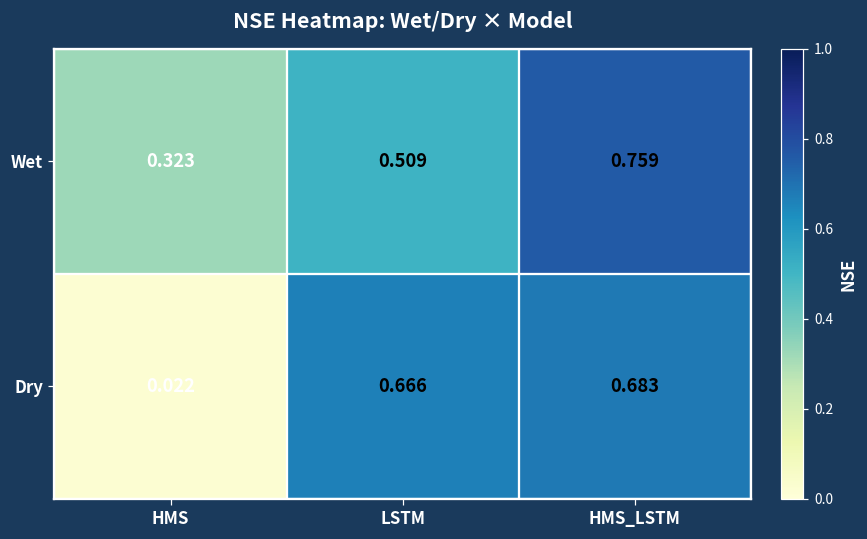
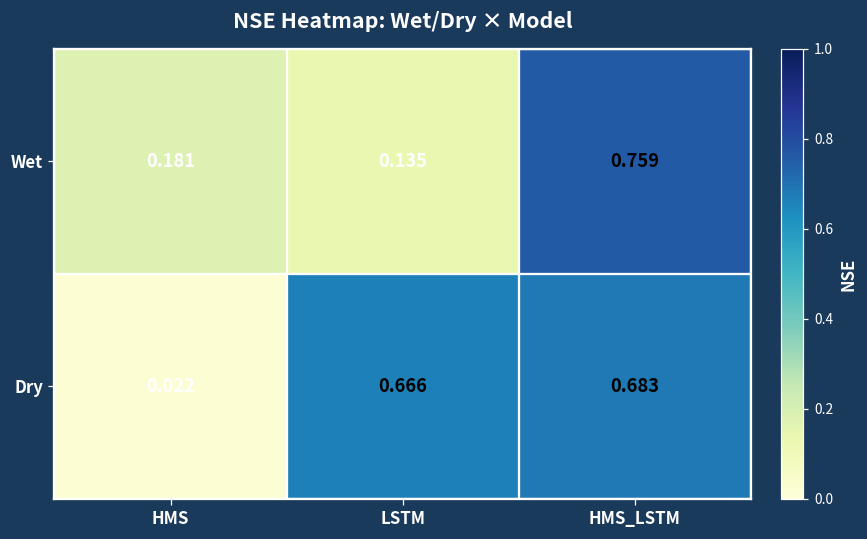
Wet, HMS: 0.323 -> 0.181
Wet, LSTM: 0.509 -> 0.135
